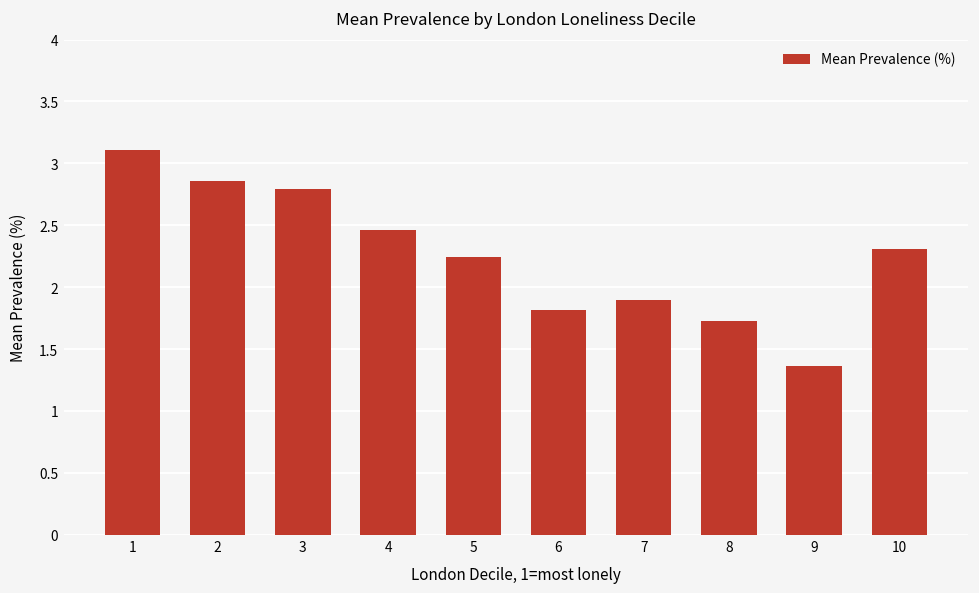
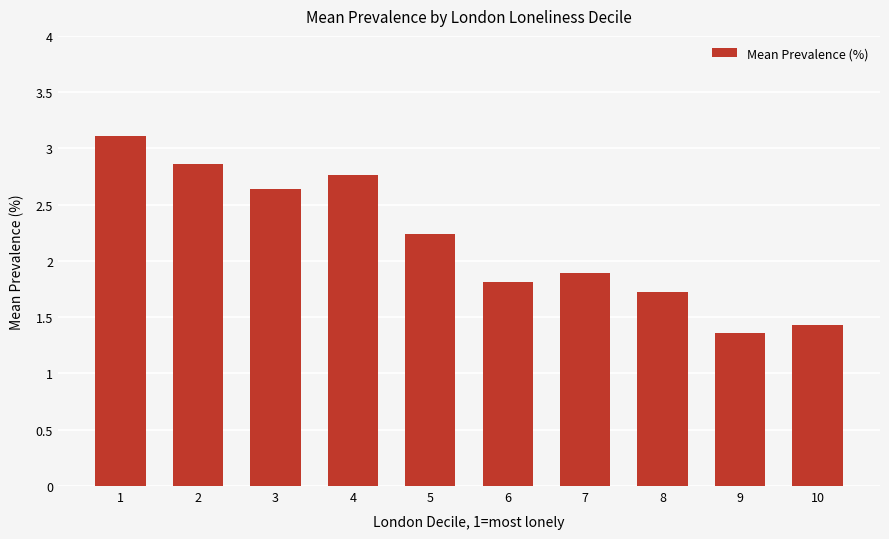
3: 2.79 -> 2.64
4: 2.46 -> 2.77
10: 2.31 -> 1.43
